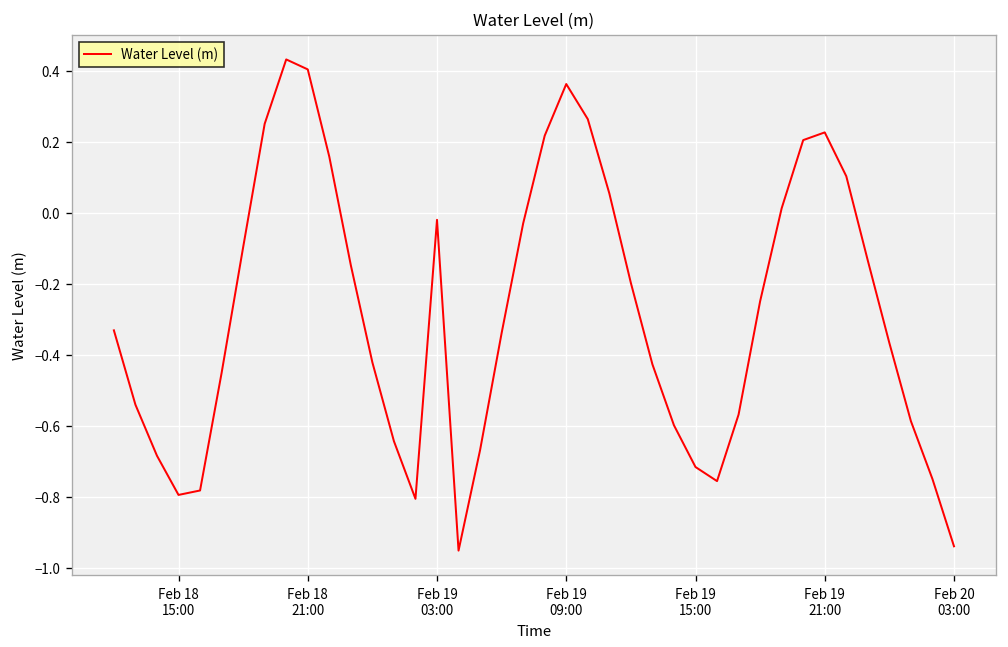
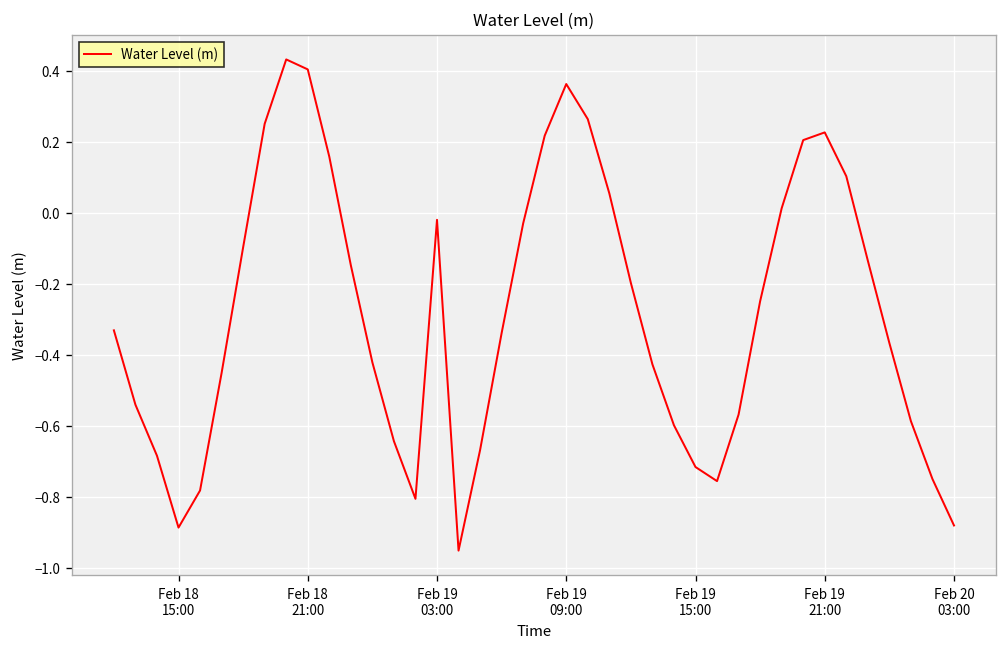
Feb 18 15:00: -0.80 -> -0.89
Feb 20 03:00: -0.94 -> -0.88
